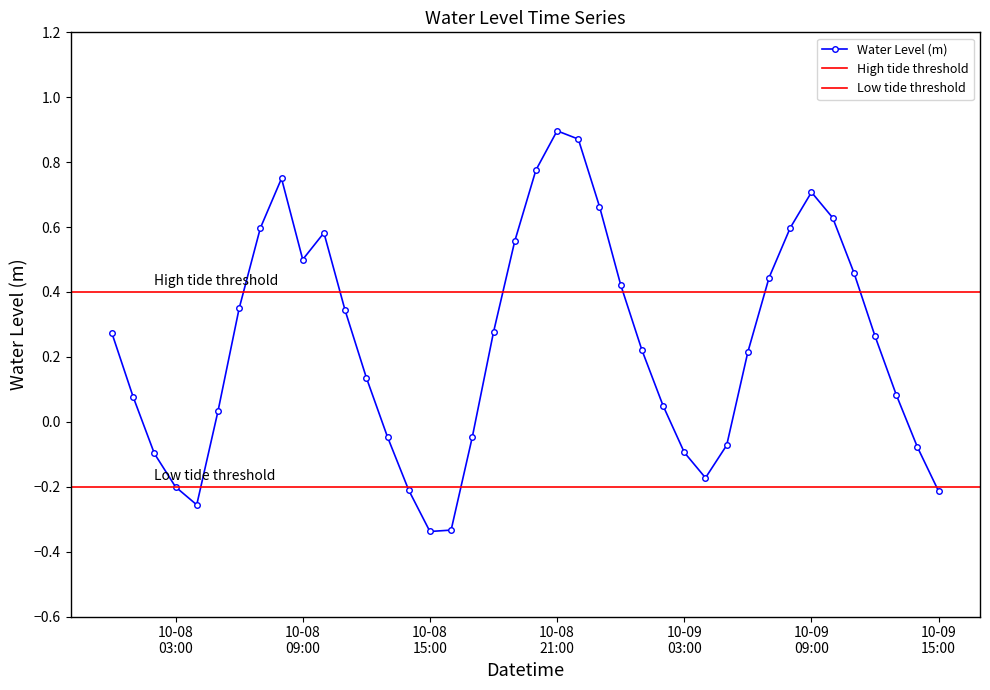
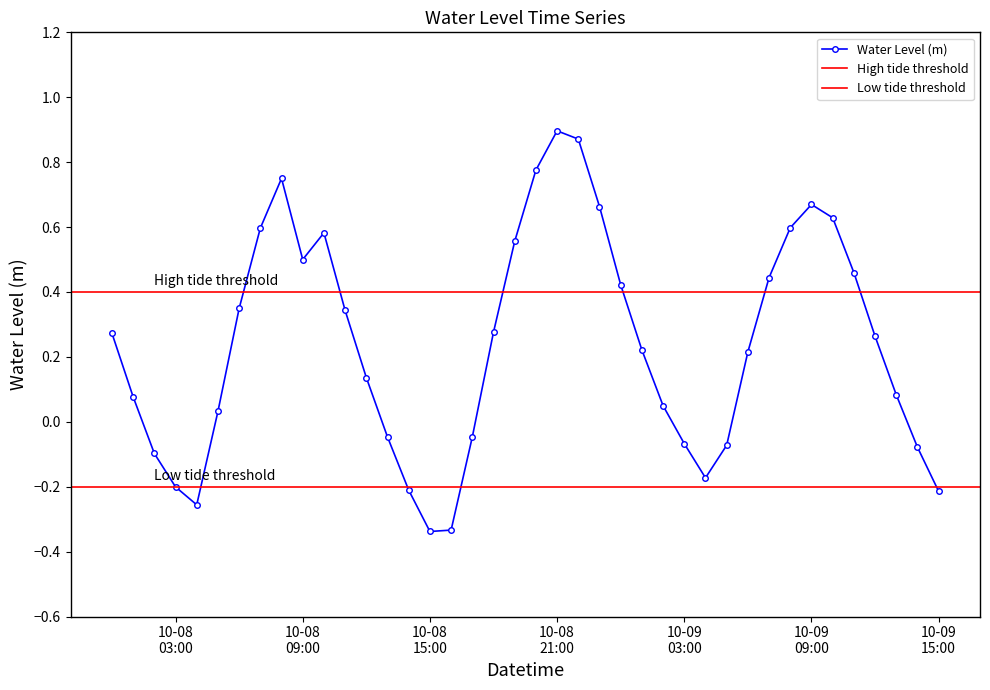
10-09 03:00: -0.09 -> -0.07
10-09 09:00: 0.71 -> 0.67
